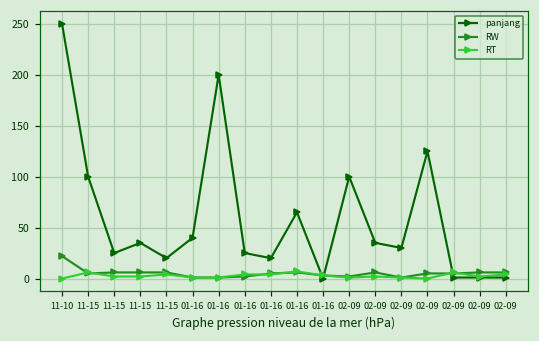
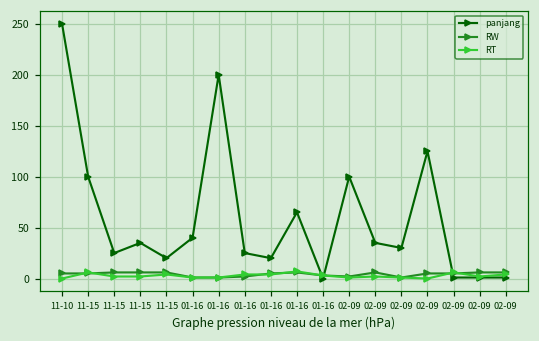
RW, 11-10: 20 -> 10
